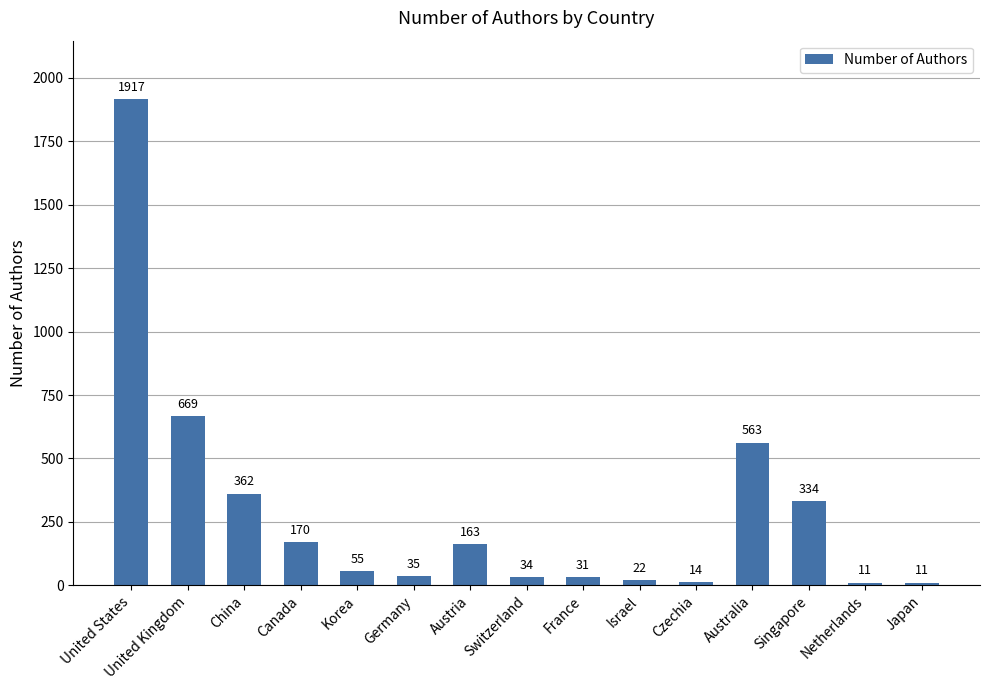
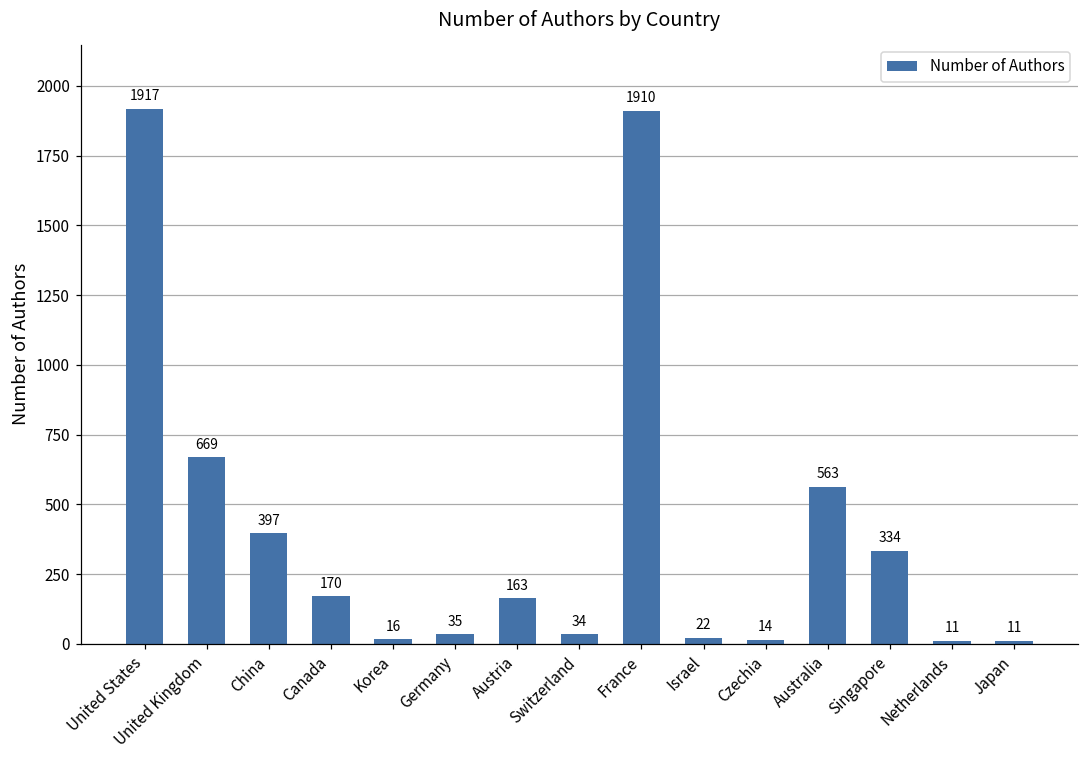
China: 362 -> 397
Korea: 55 -> 16
France: 31 -> 1910
